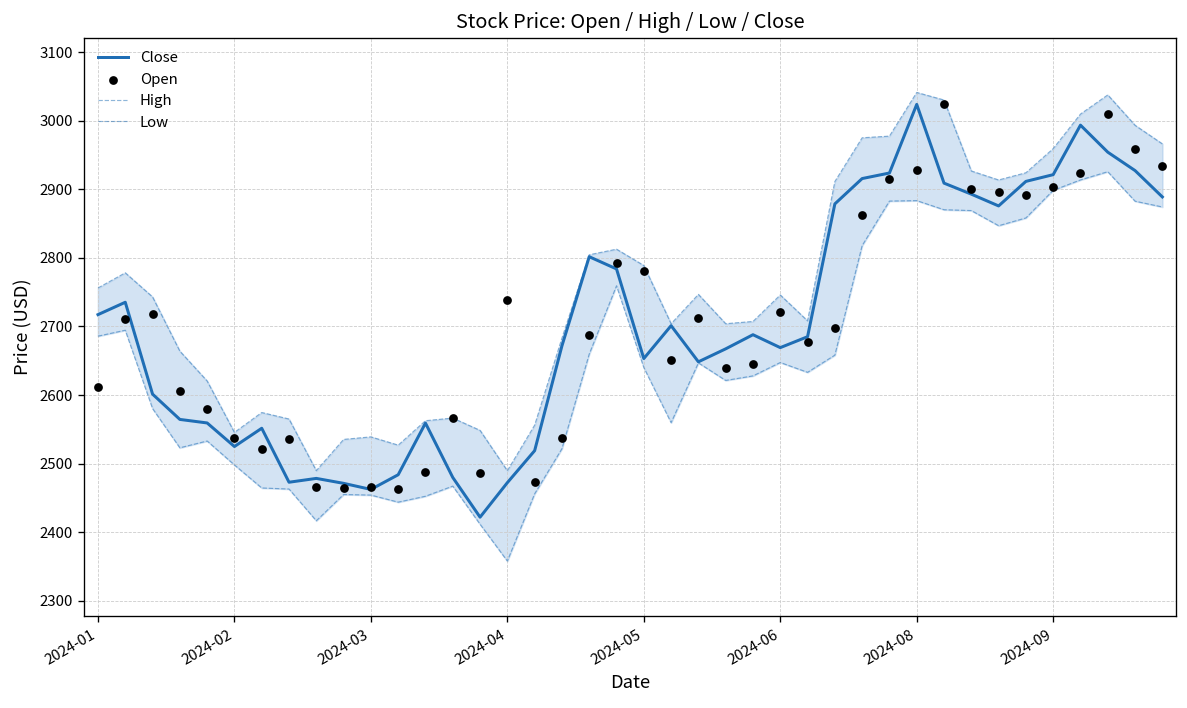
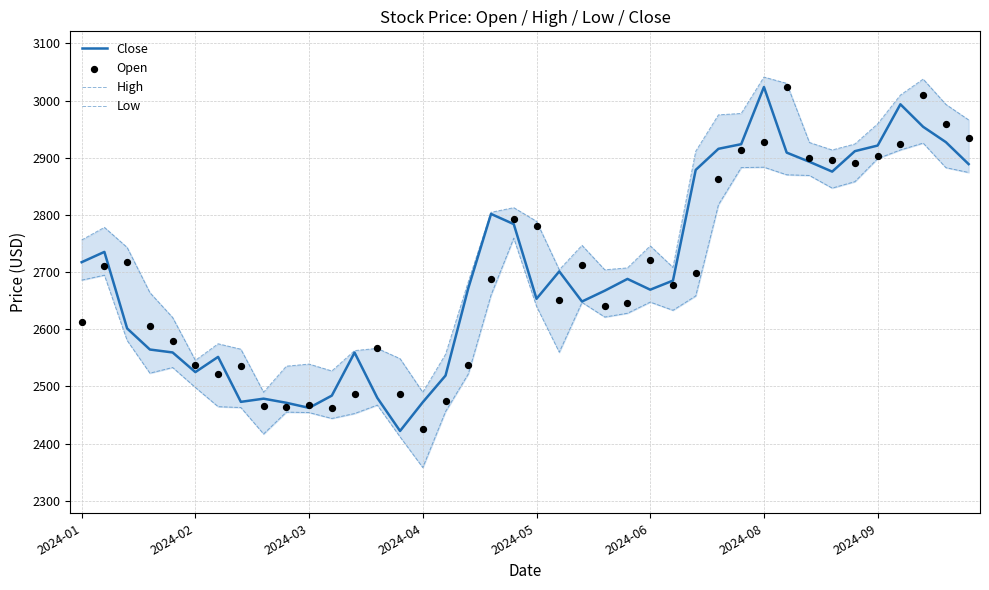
Open, 2024-04: 2740 -> 2430
